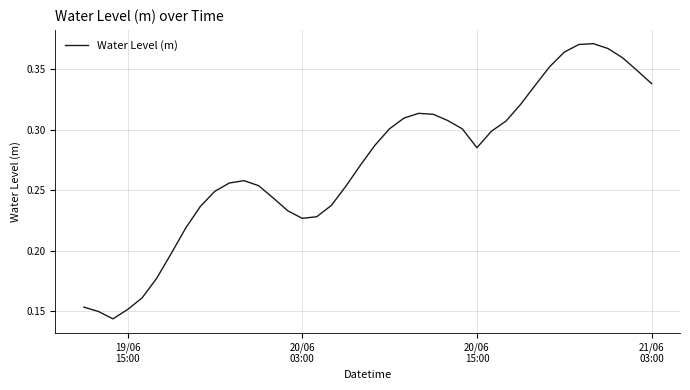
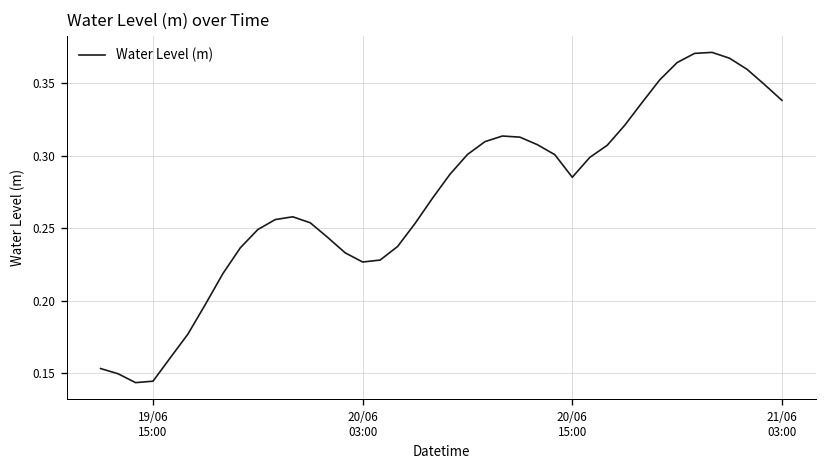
19/06 15:00: 0.151 -> 0.145
